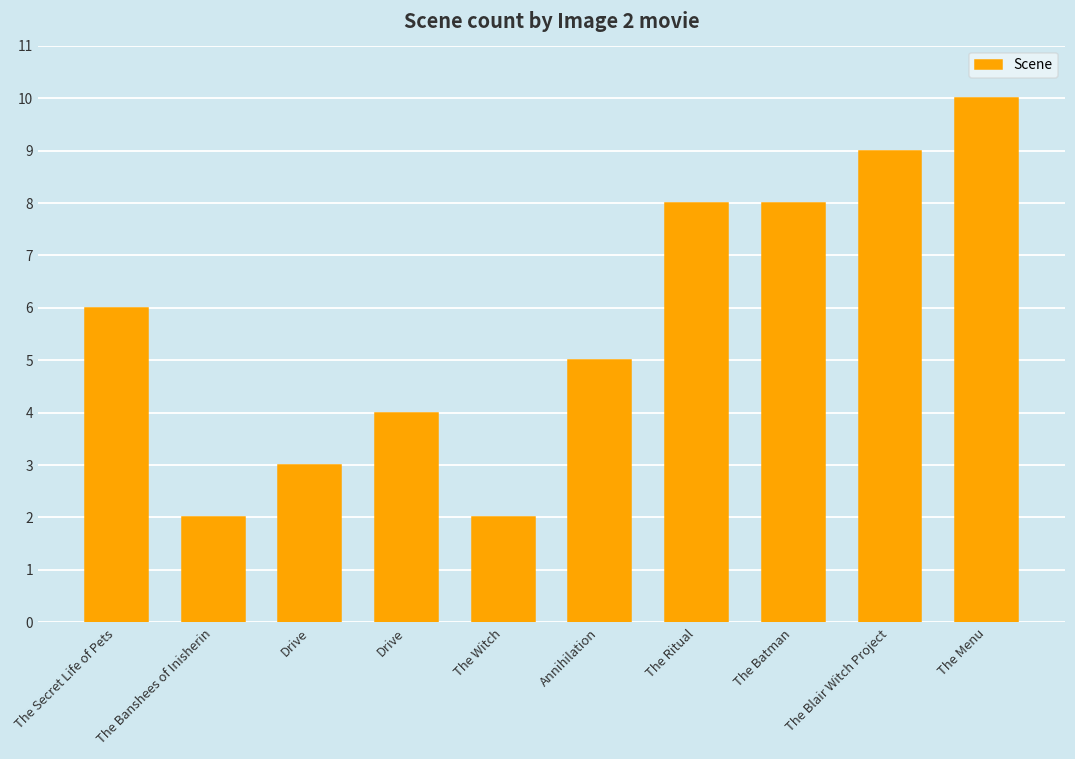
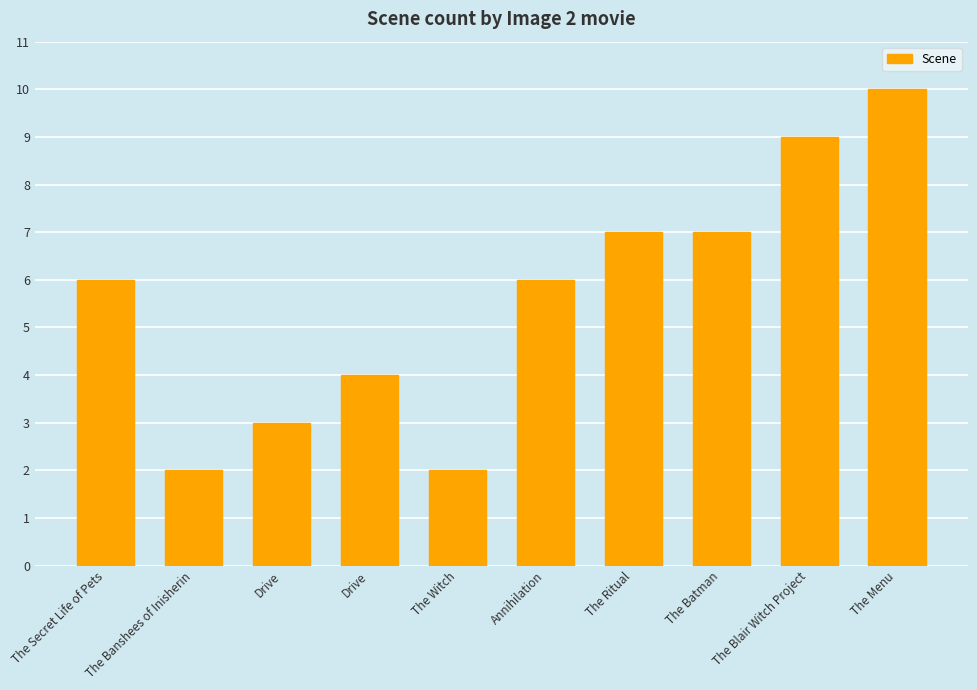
Annihilation: 5 -> 6
The Ritual: 8 -> 7
The Batman: 8 -> 7
